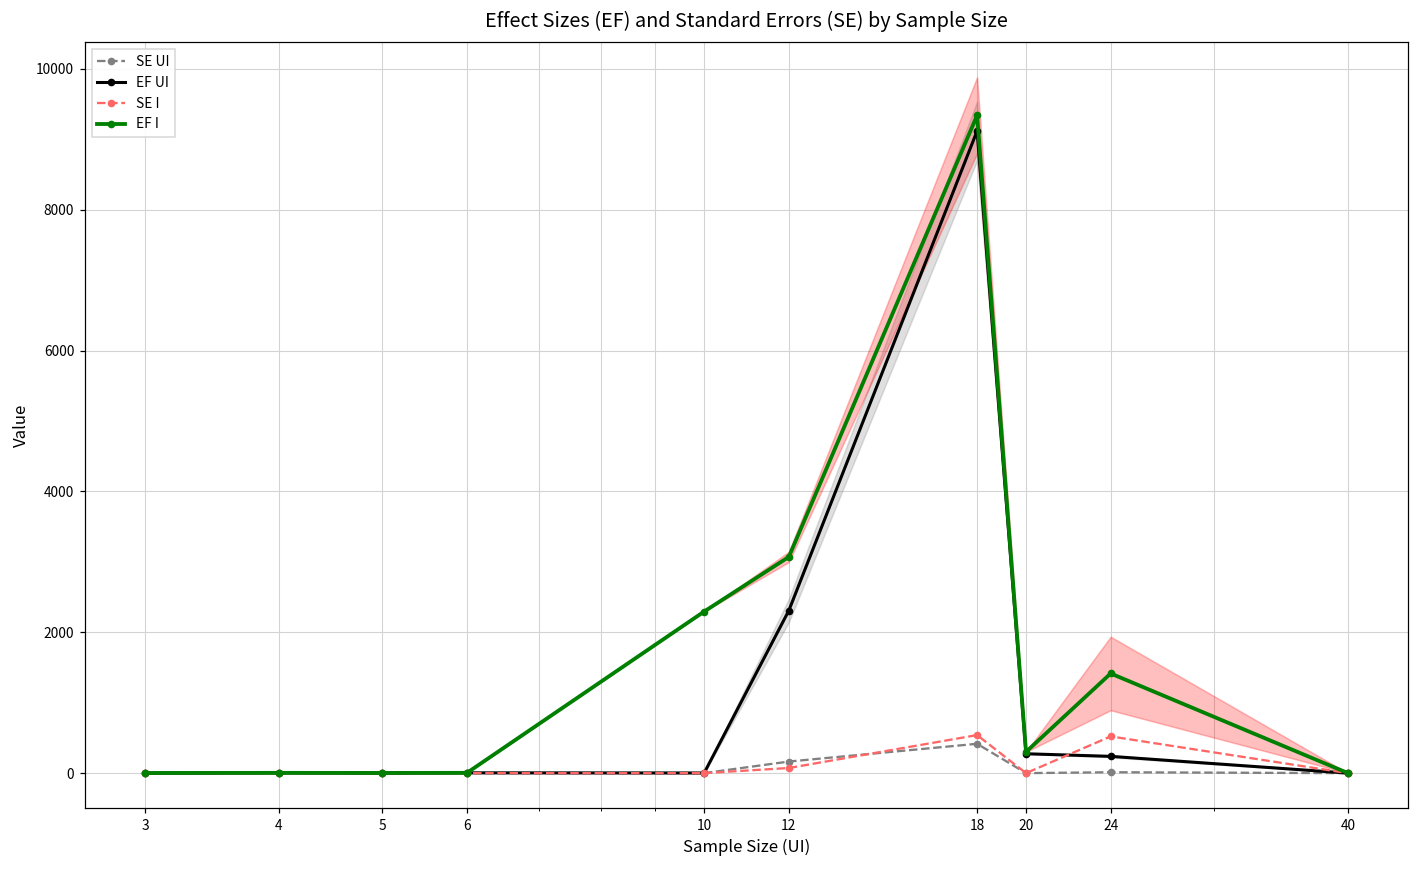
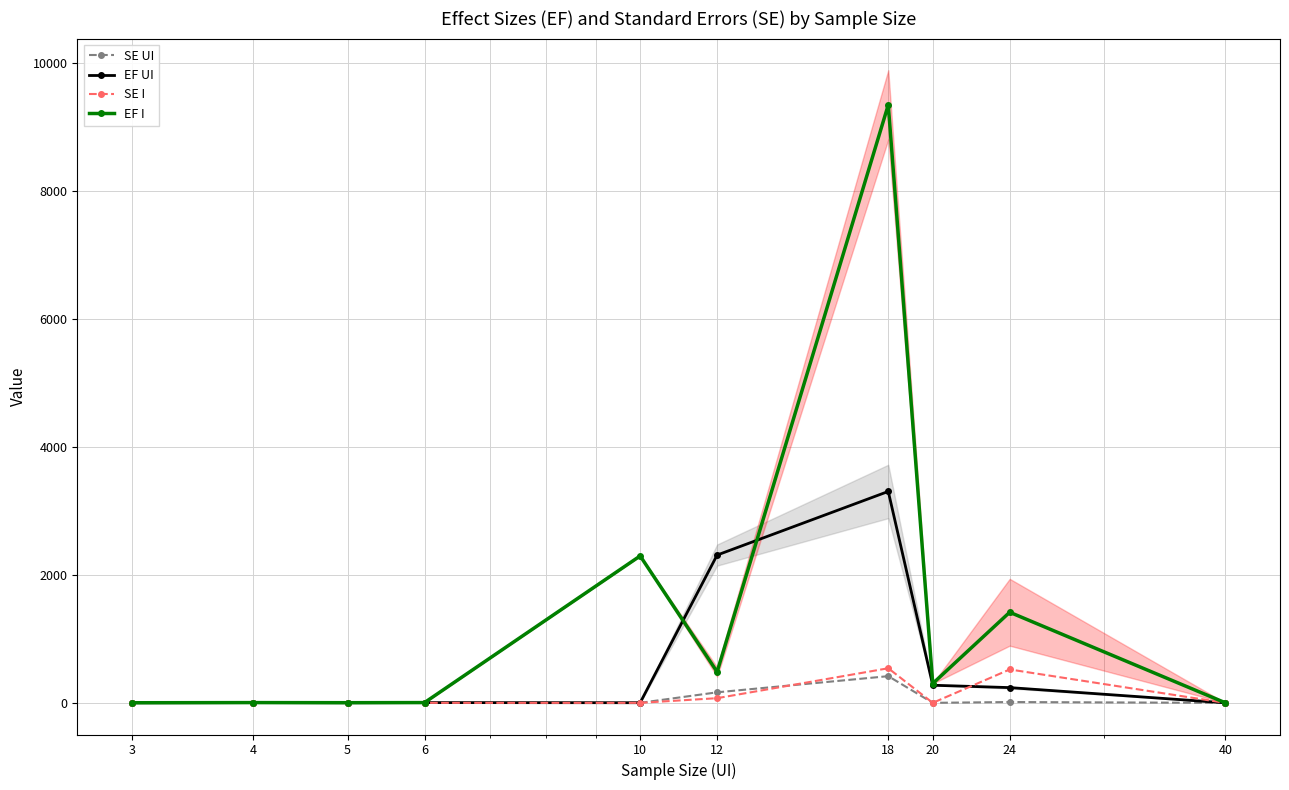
EF I, 12: 3100 -> 500
EF UI, 18: 9100 -> 3300
